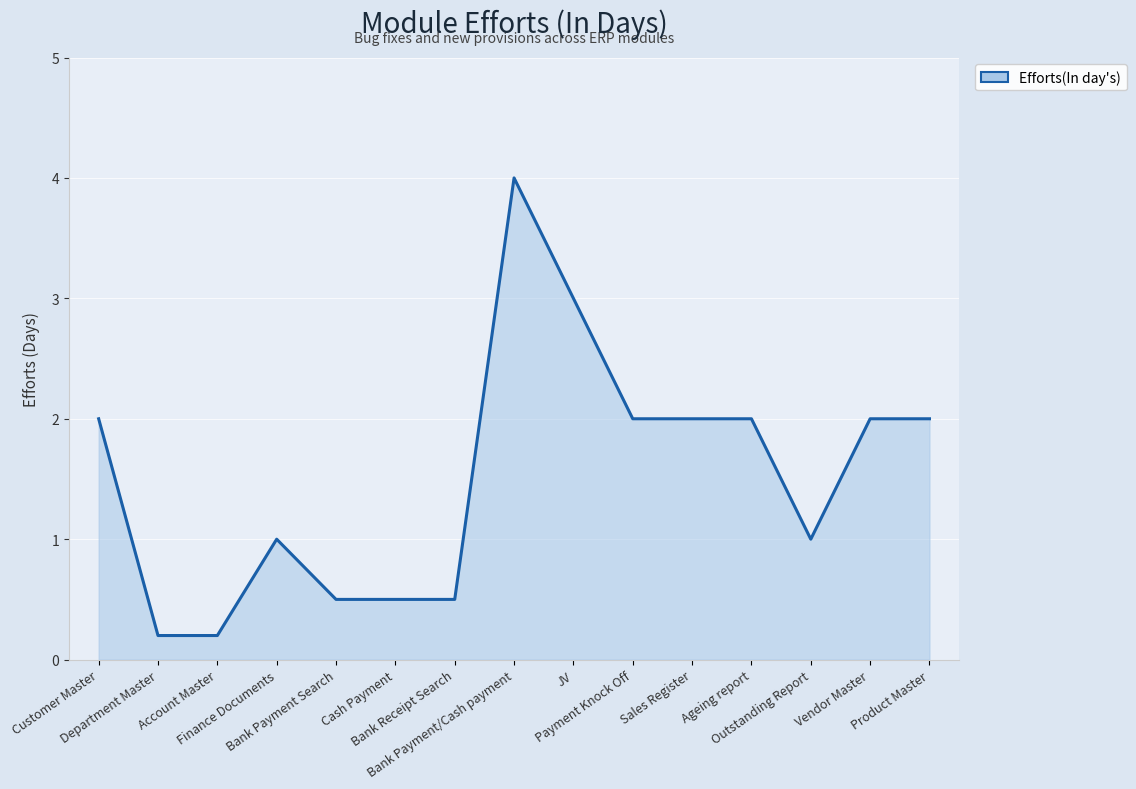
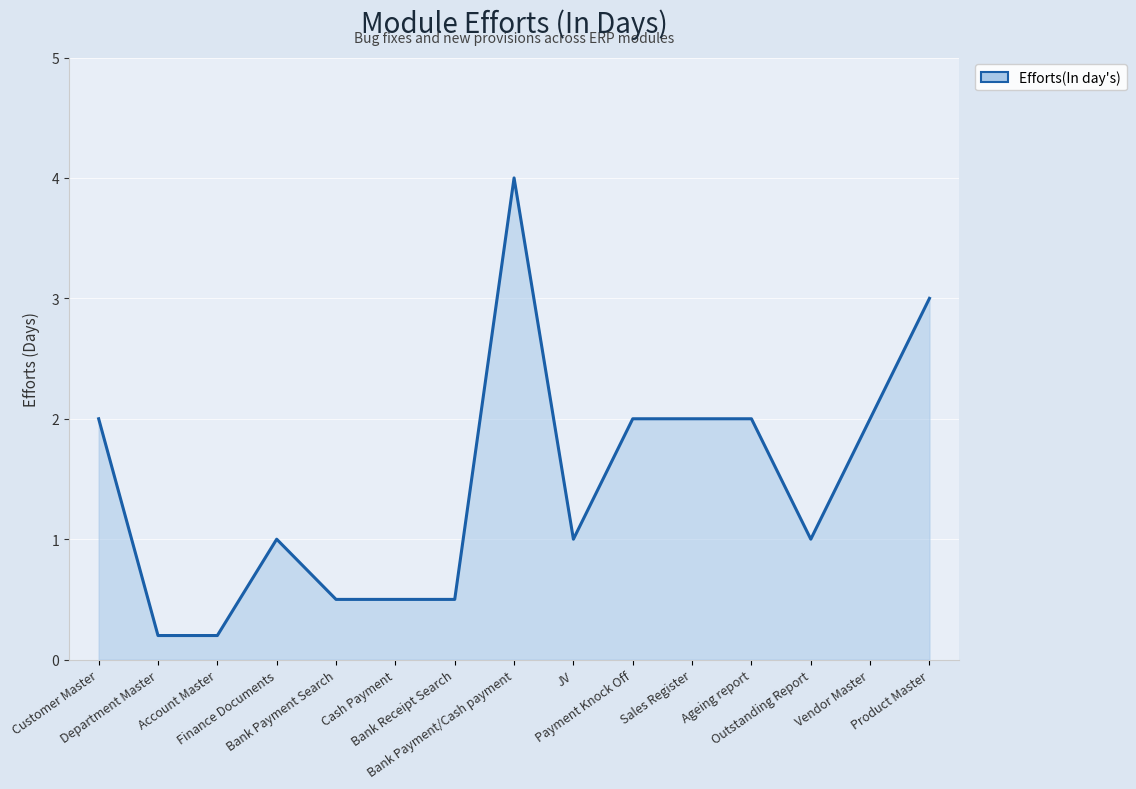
JV: 3 -> 1
Product Master: 2 -> 3
